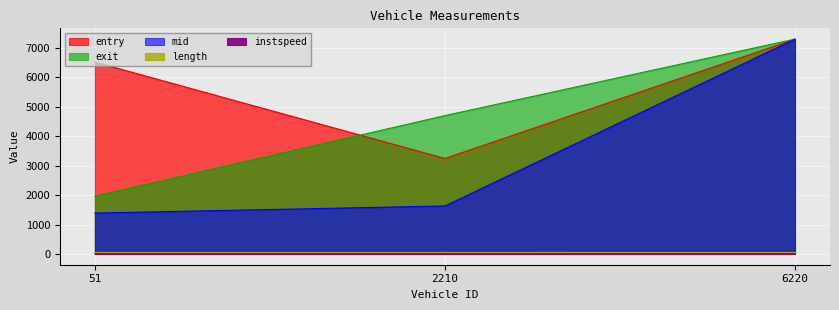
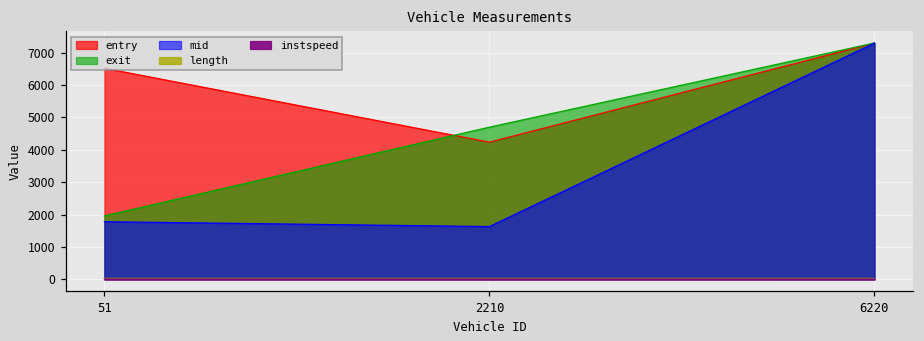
mid, 51: 1400 -> 1800
entry, 2210: 3200 -> 4200
